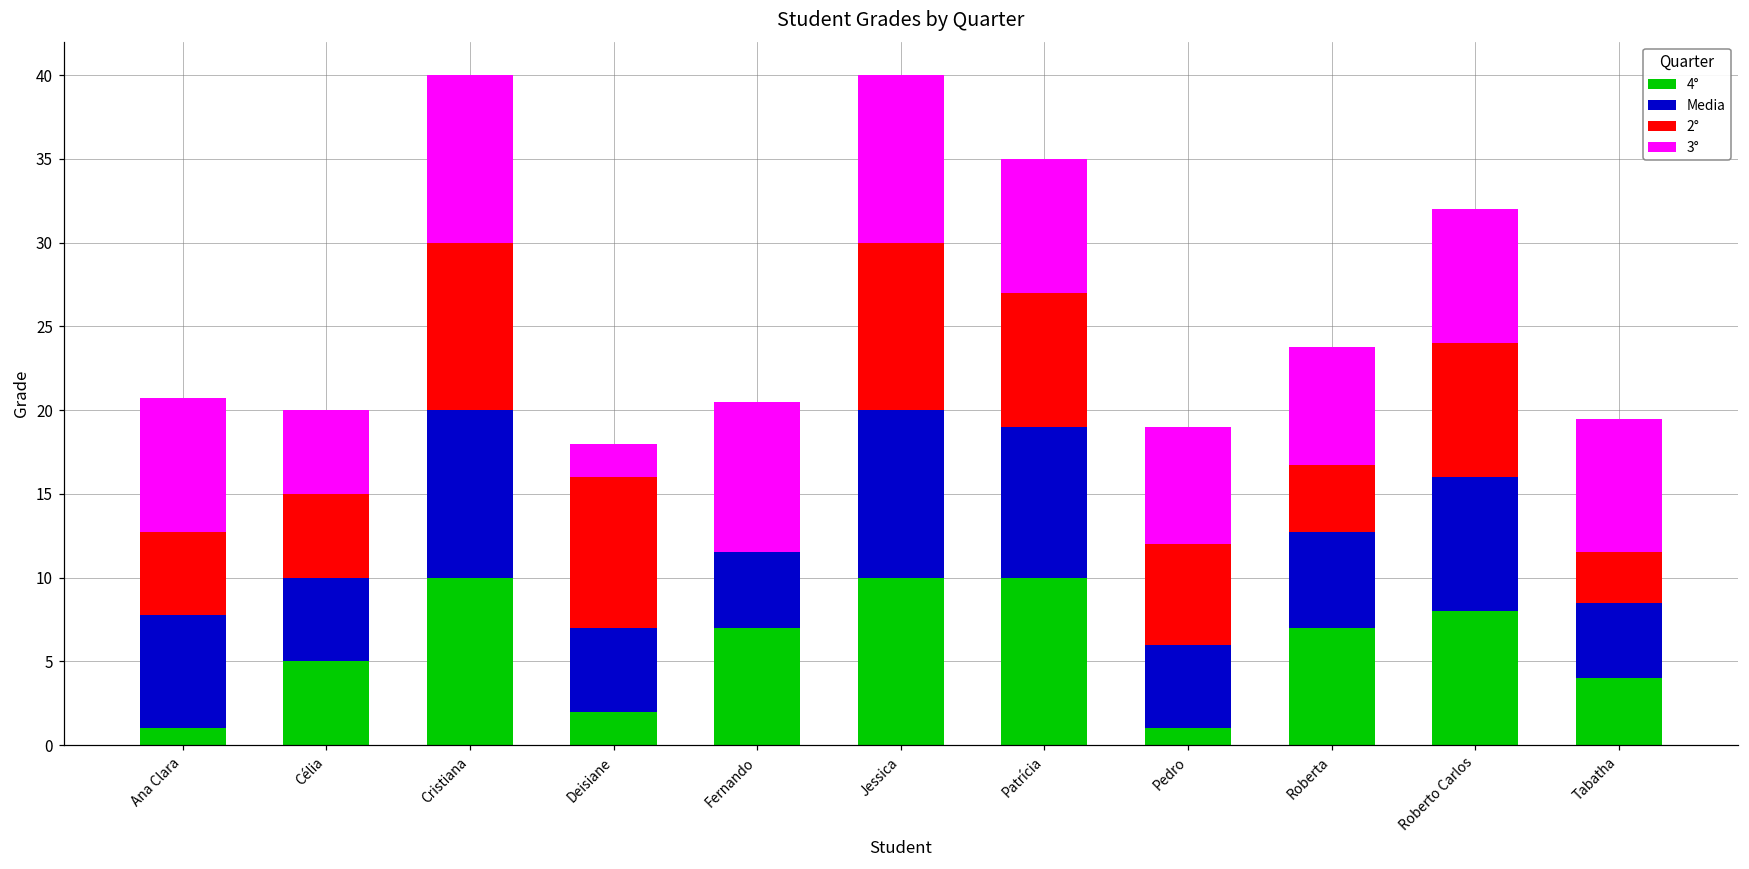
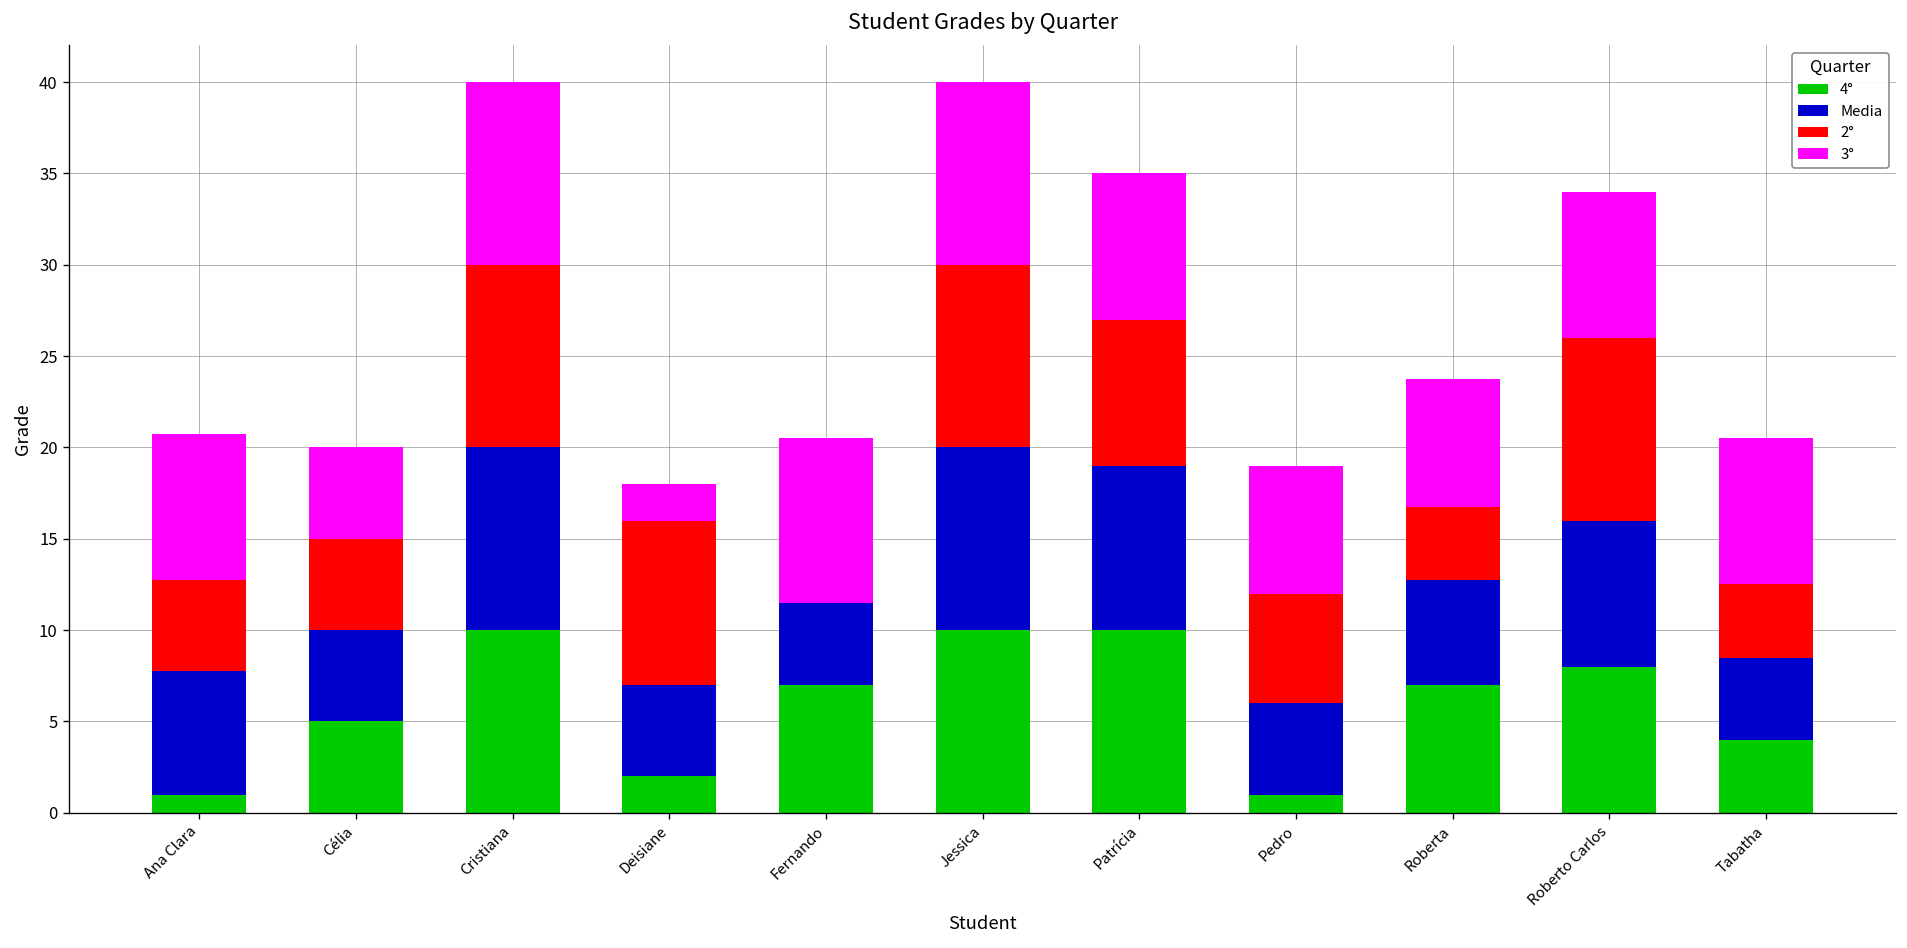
2°, Roberto Carlos: 8 -> 10
2°, Tabatha: 3 -> 4
